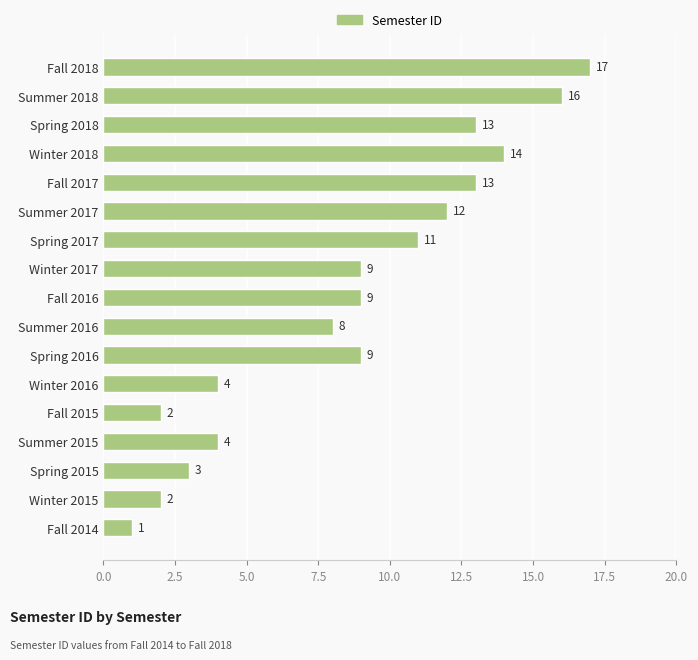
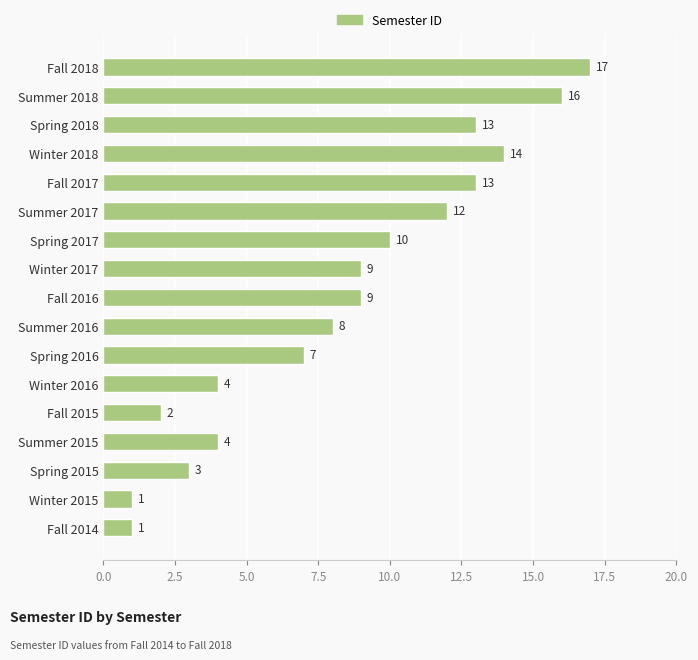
Spring 2017: 11 -> 10
Spring 2016: 9 -> 7
Winter 2015: 2 -> 1
